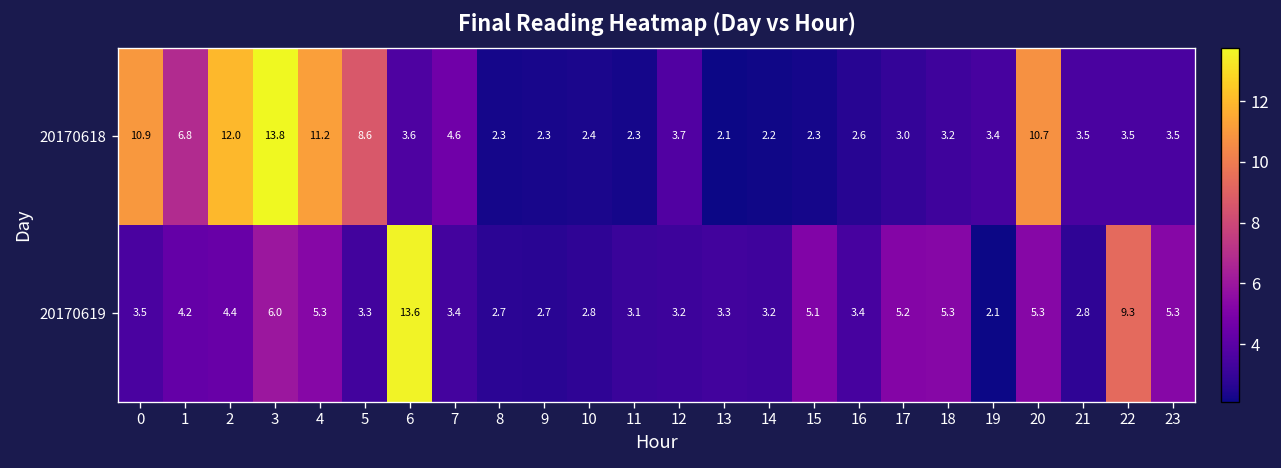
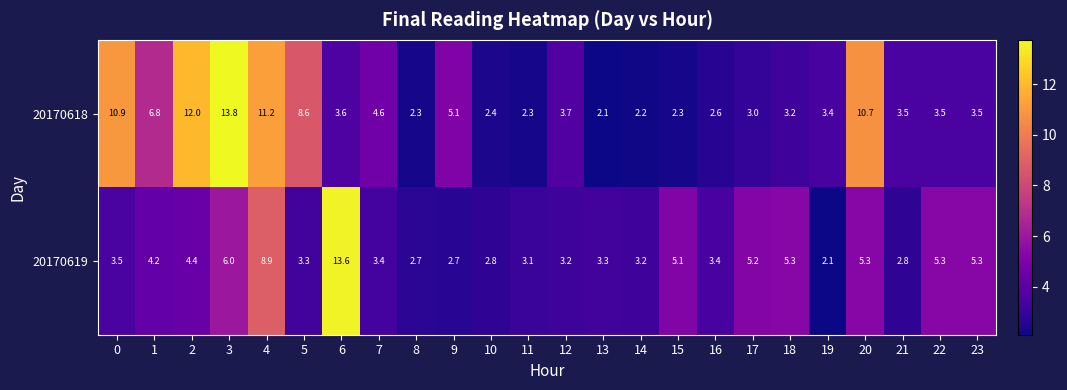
20170618, 9: 2.3 -> 5.1
20170619, 4: 5.3 -> 8.9
20170619, 22: 9.3 -> 5.3
